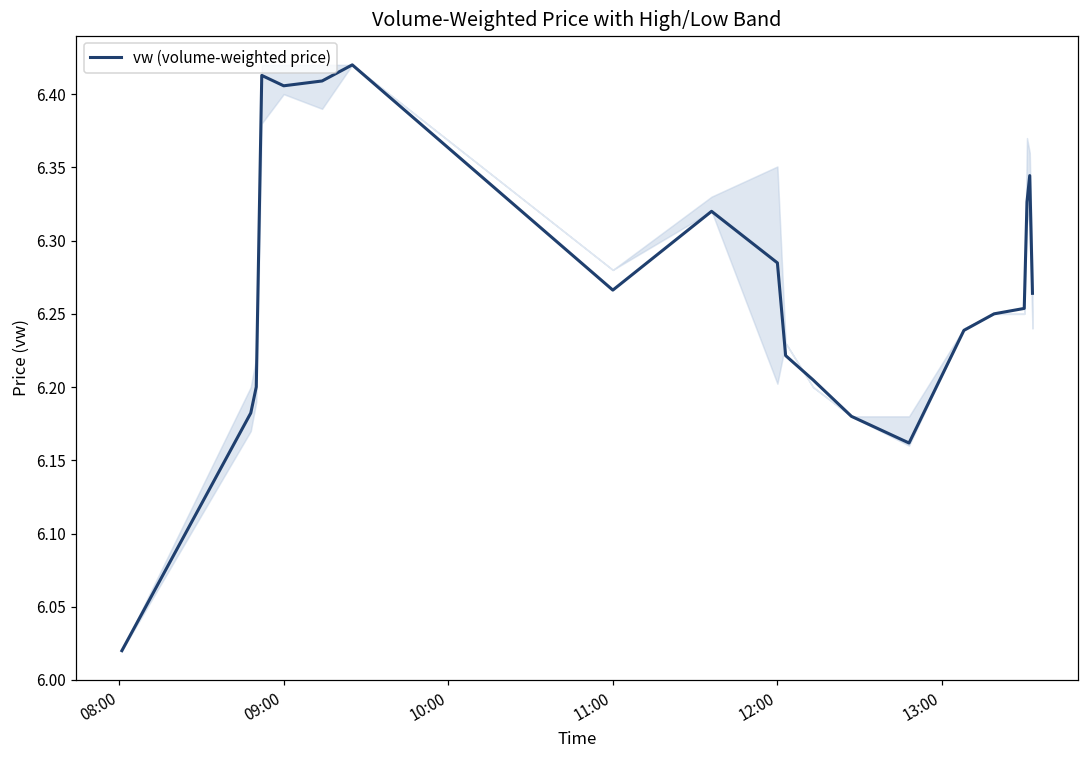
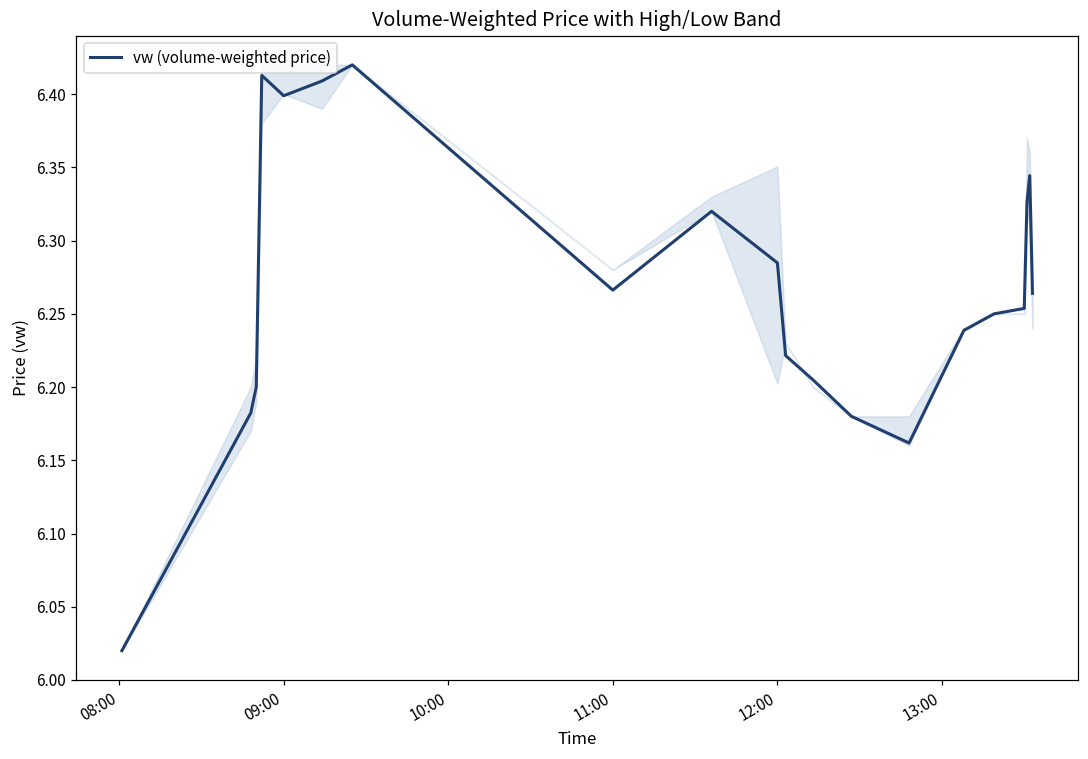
vw (volume-weighted price), 09:00: 6.406 -> 6.399
